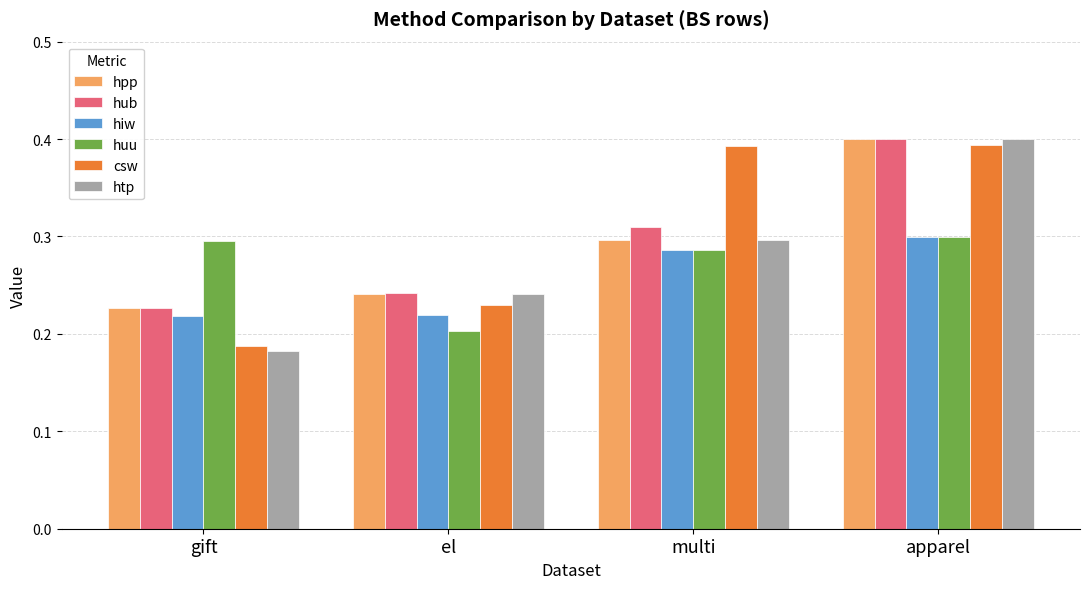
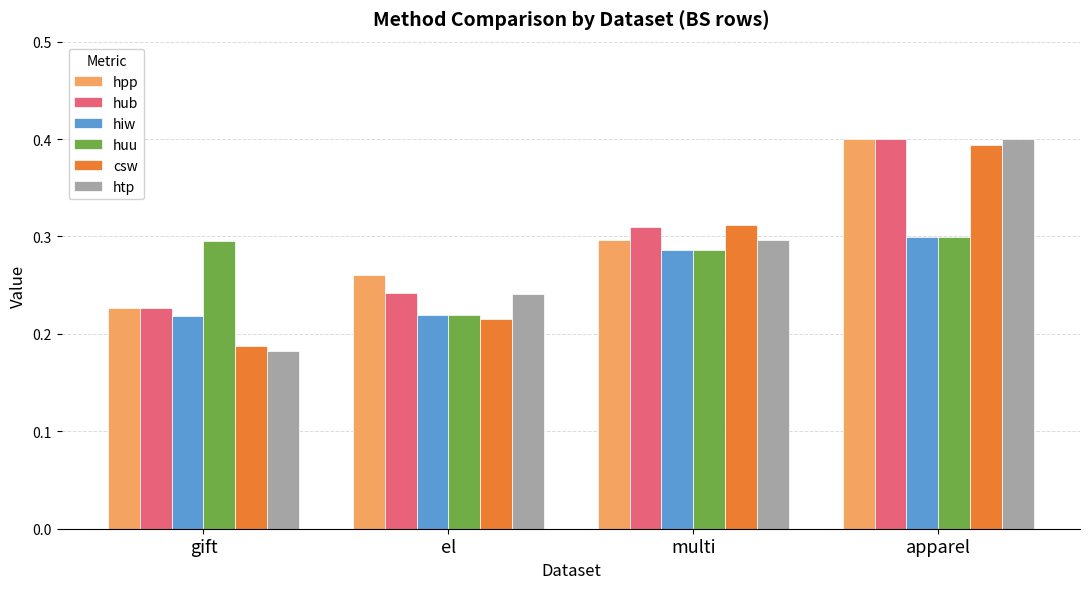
hpp, el: 0.24 -> 0.26
huu, el: 0.20 -> 0.22
csw, el: 0.23 -> 0.22
csw, multi: 0.39 -> 0.31
